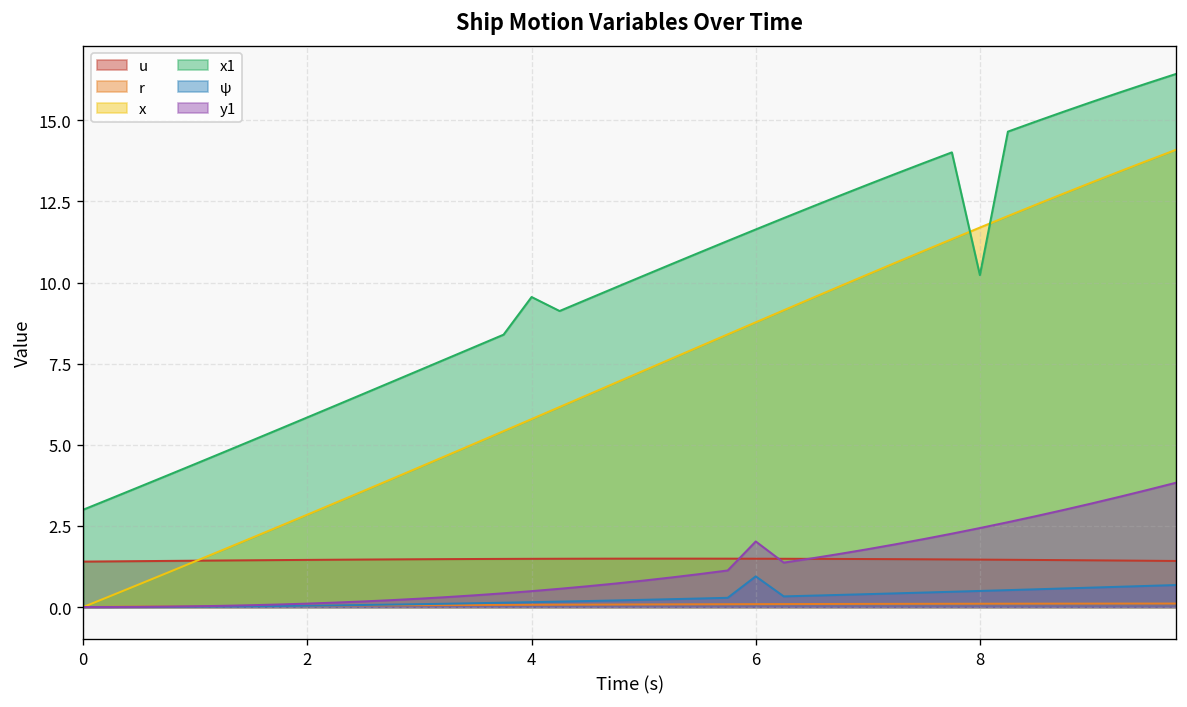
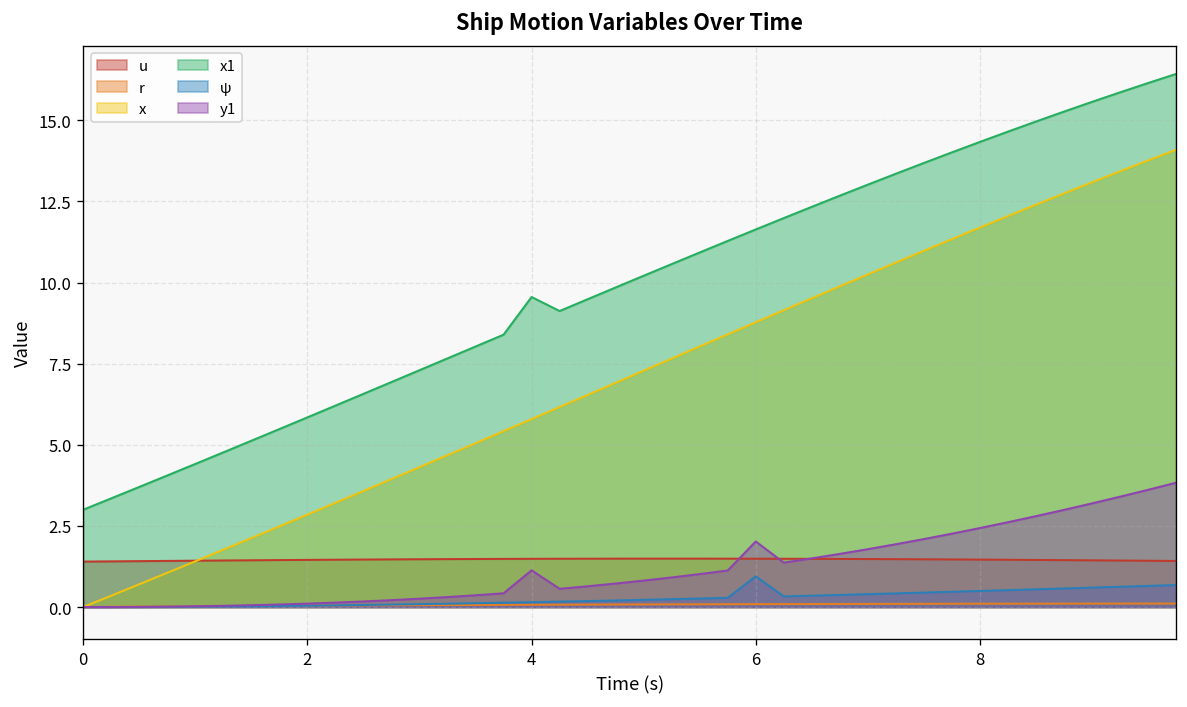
y1, 4: 0.5 -> 1.1
x1, 8: 10.2 -> 14.3
